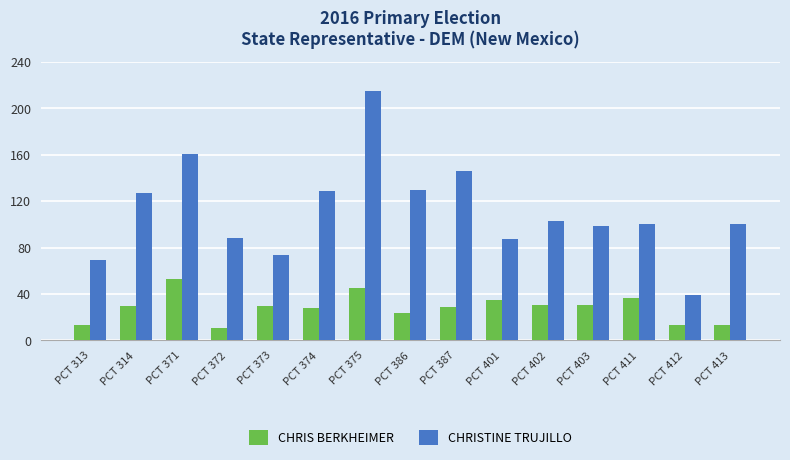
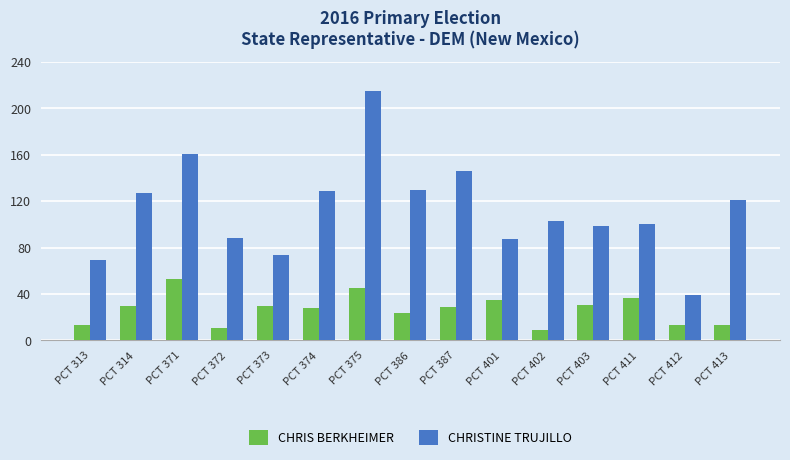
CHRIS BERKHEIMER, PCT 402: 31 -> 9
CHRISTINE TRUJILLO, PCT 413: 100 -> 121
